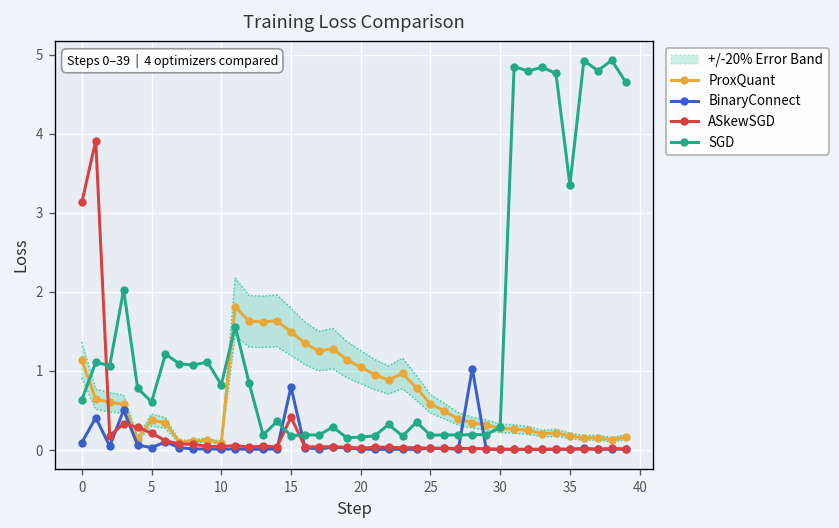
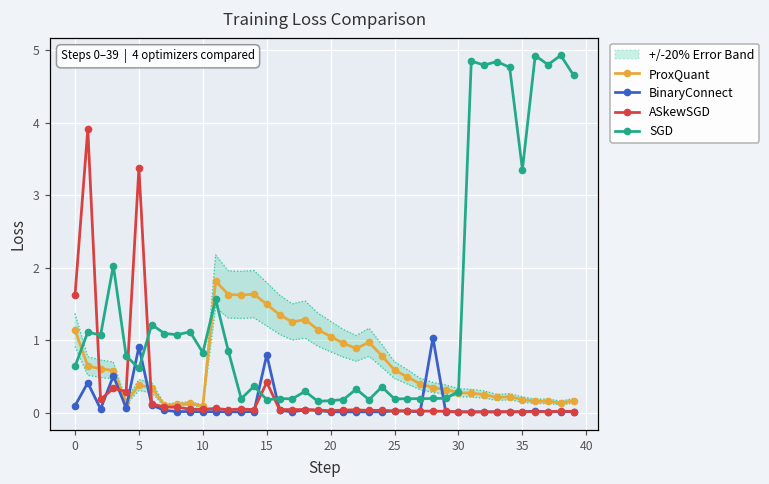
ASkewSGD, 0: 3.1 -> 1.6
BinaryConnect, 5: 0.0 -> 0.9
ASkewSGD, 5: 0.2 -> 3.4
